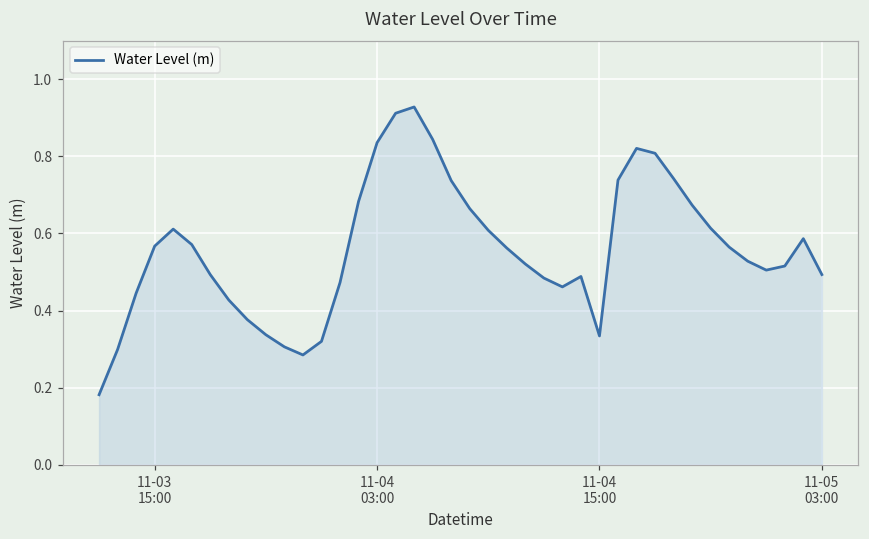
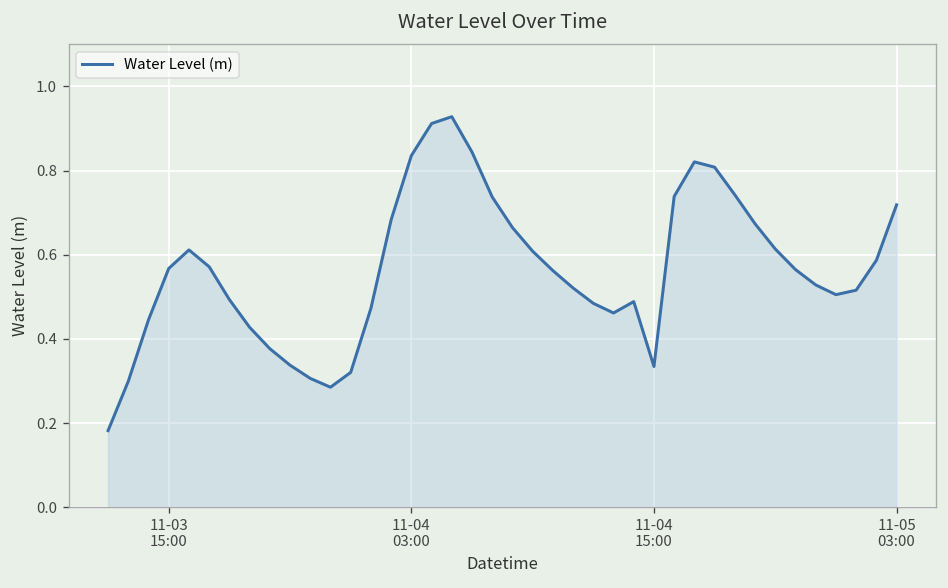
11-05 03:00: 0.49 -> 0.72
